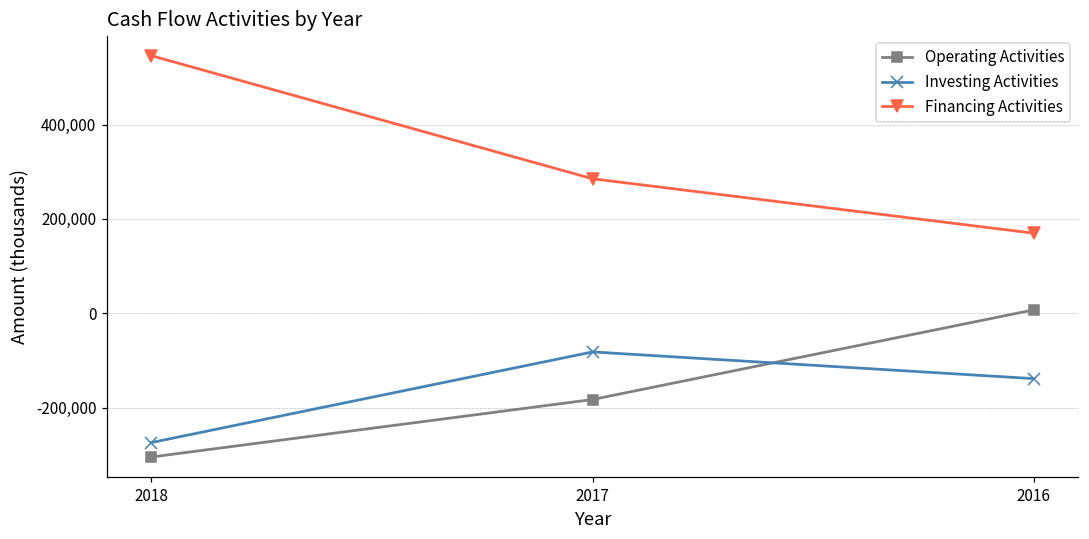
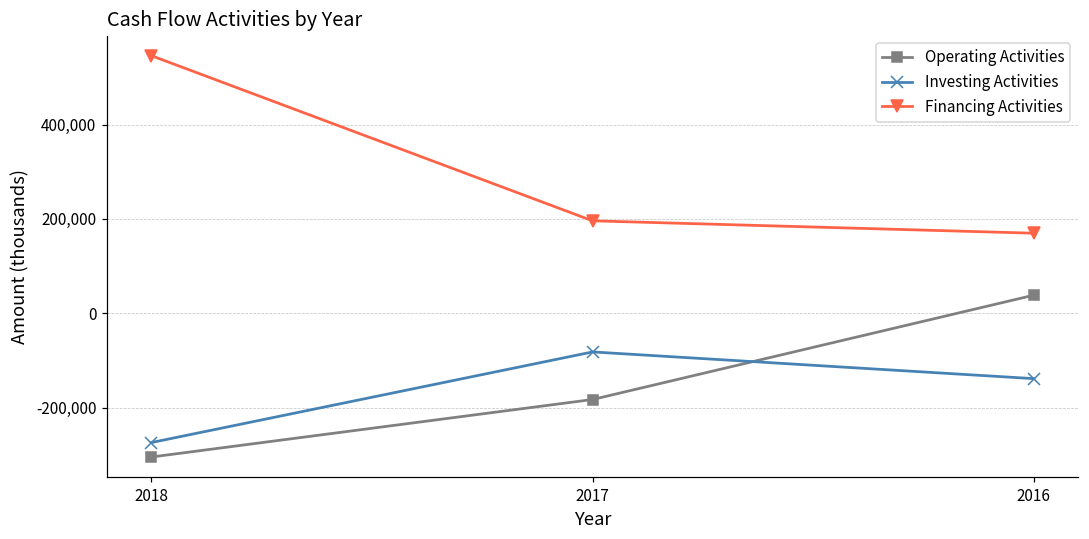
Financing Activities, 2017: 290,000 -> 200,000
Operating Activities, 2016: 10,000 -> 40,000
